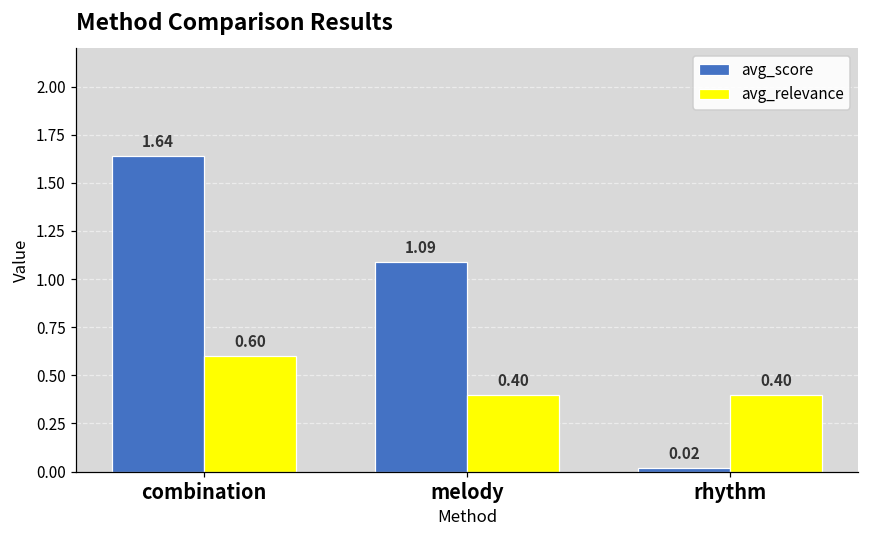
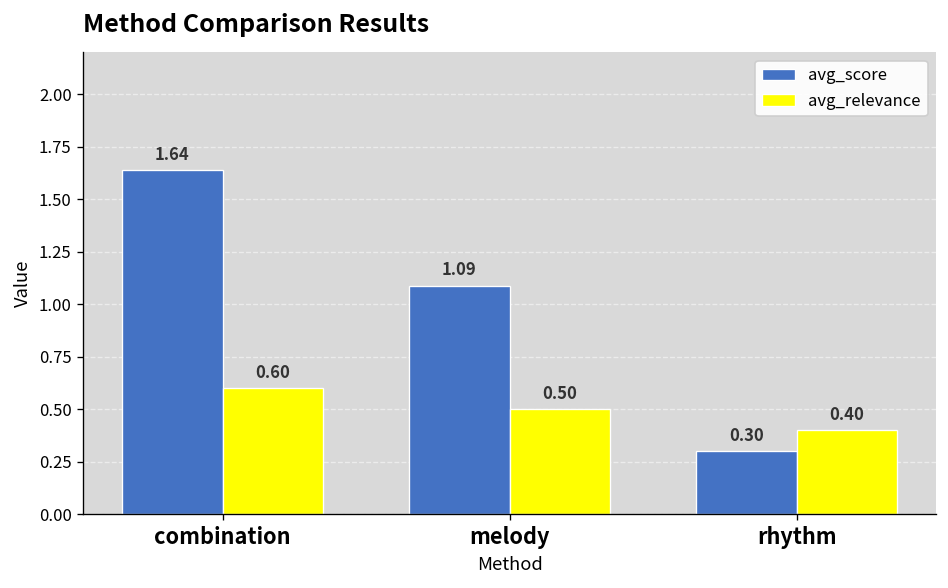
avg_relevance, melody: 0.40 -> 0.50
avg_score, rhythm: 0.02 -> 0.30
